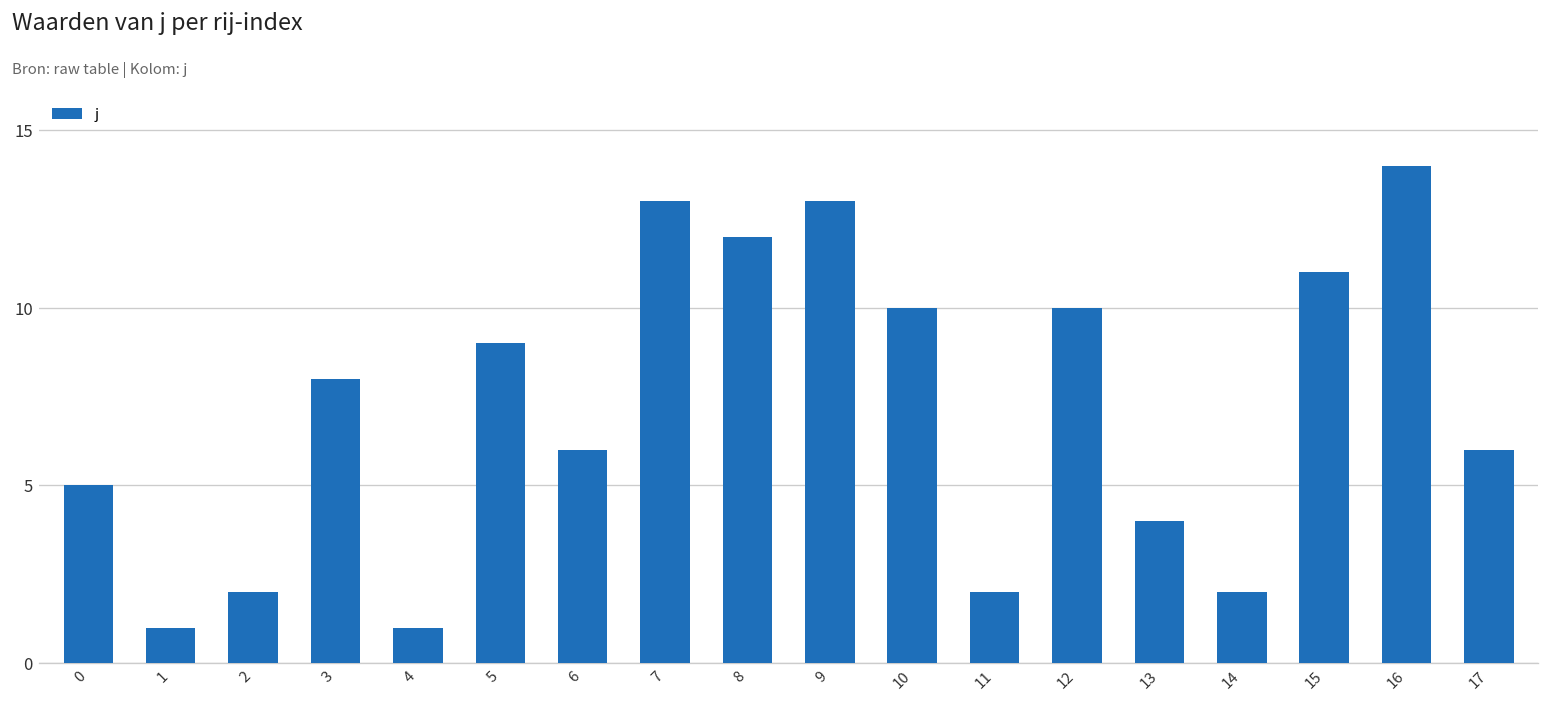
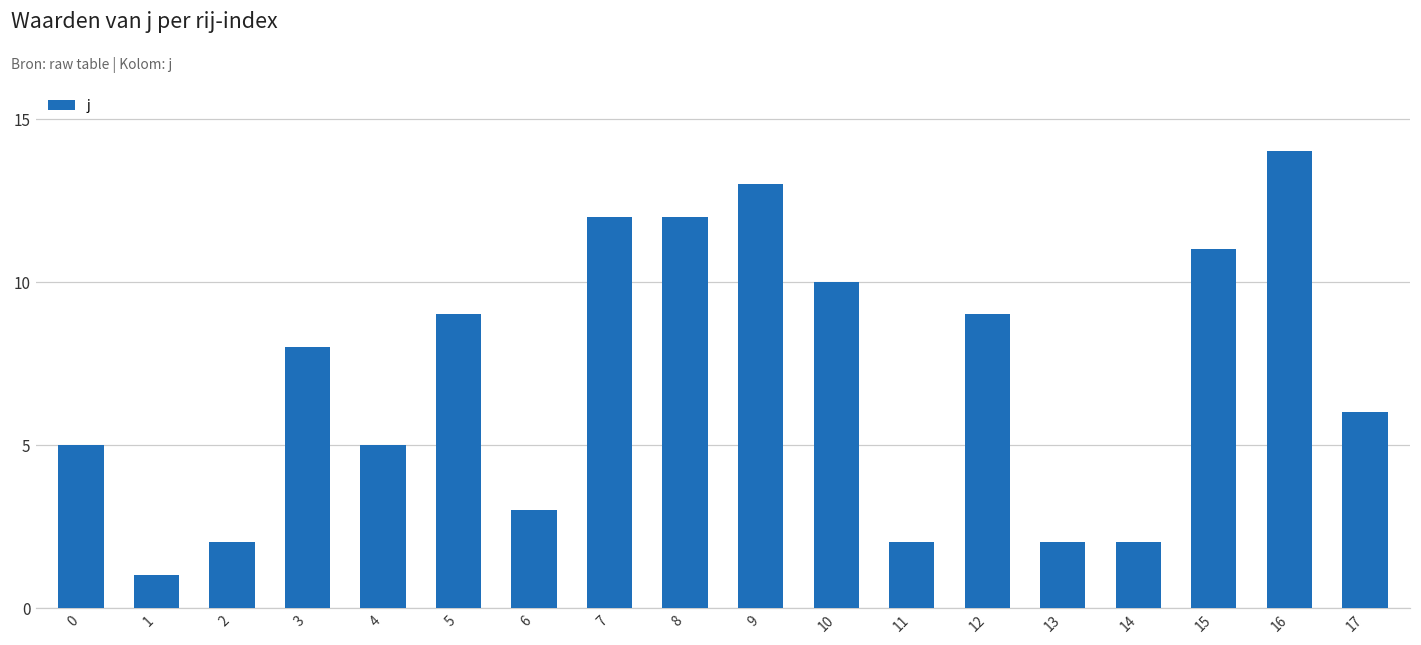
4: 1 -> 5
6: 6 -> 3
7: 13 -> 12
12: 10 -> 9
13: 4 -> 2
